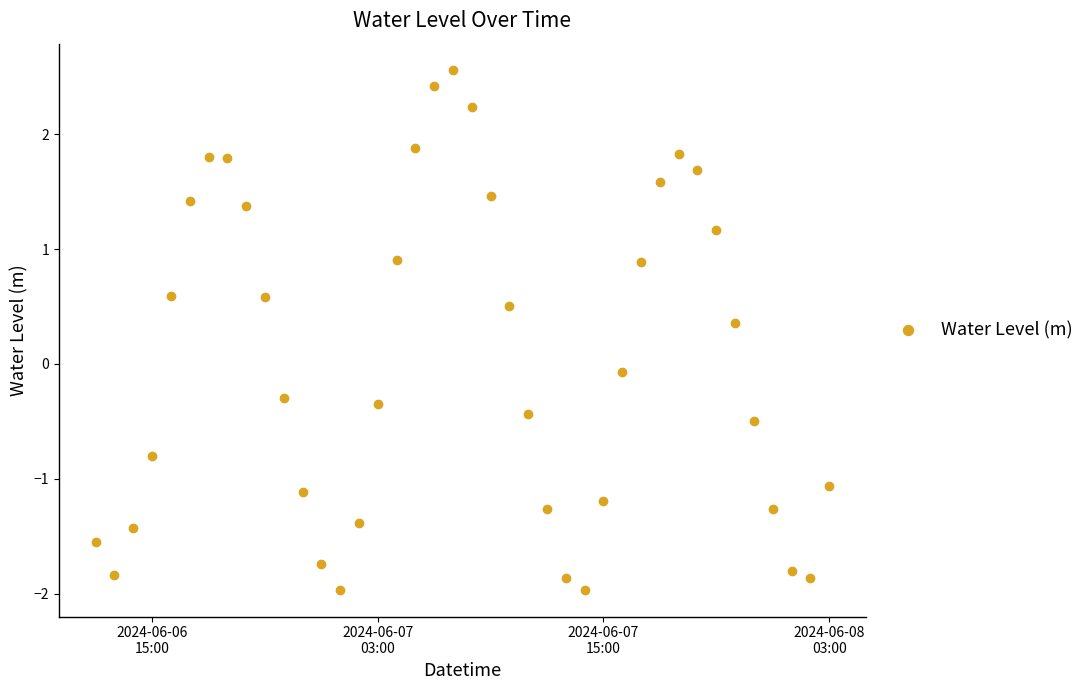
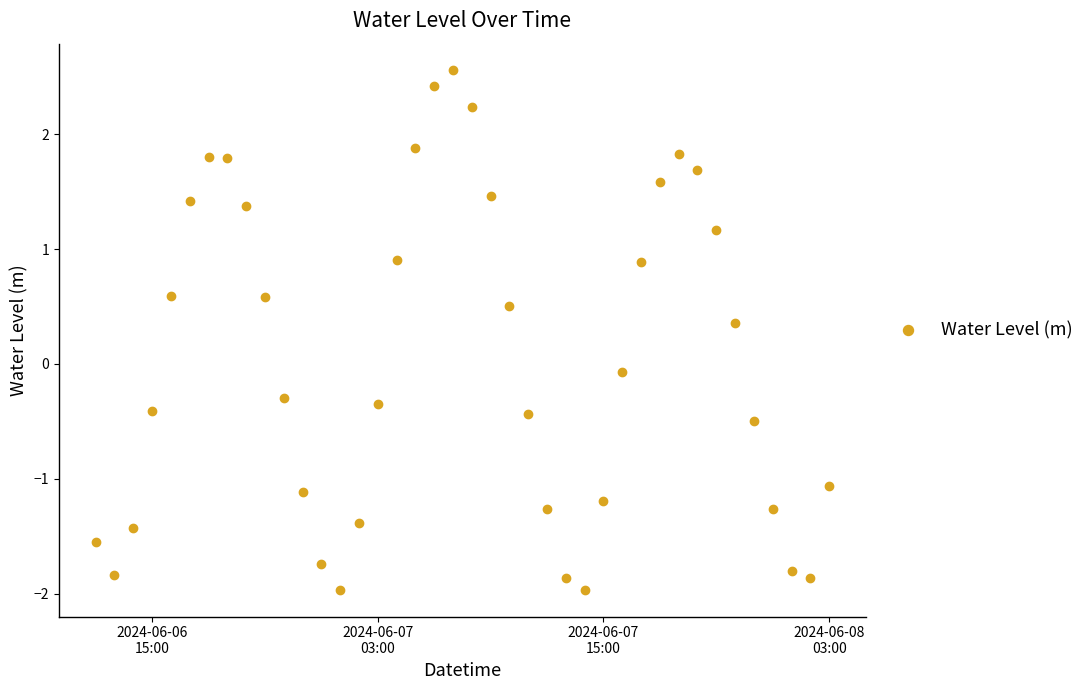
2024-06-06 15:00: -0.80 -> -0.41
